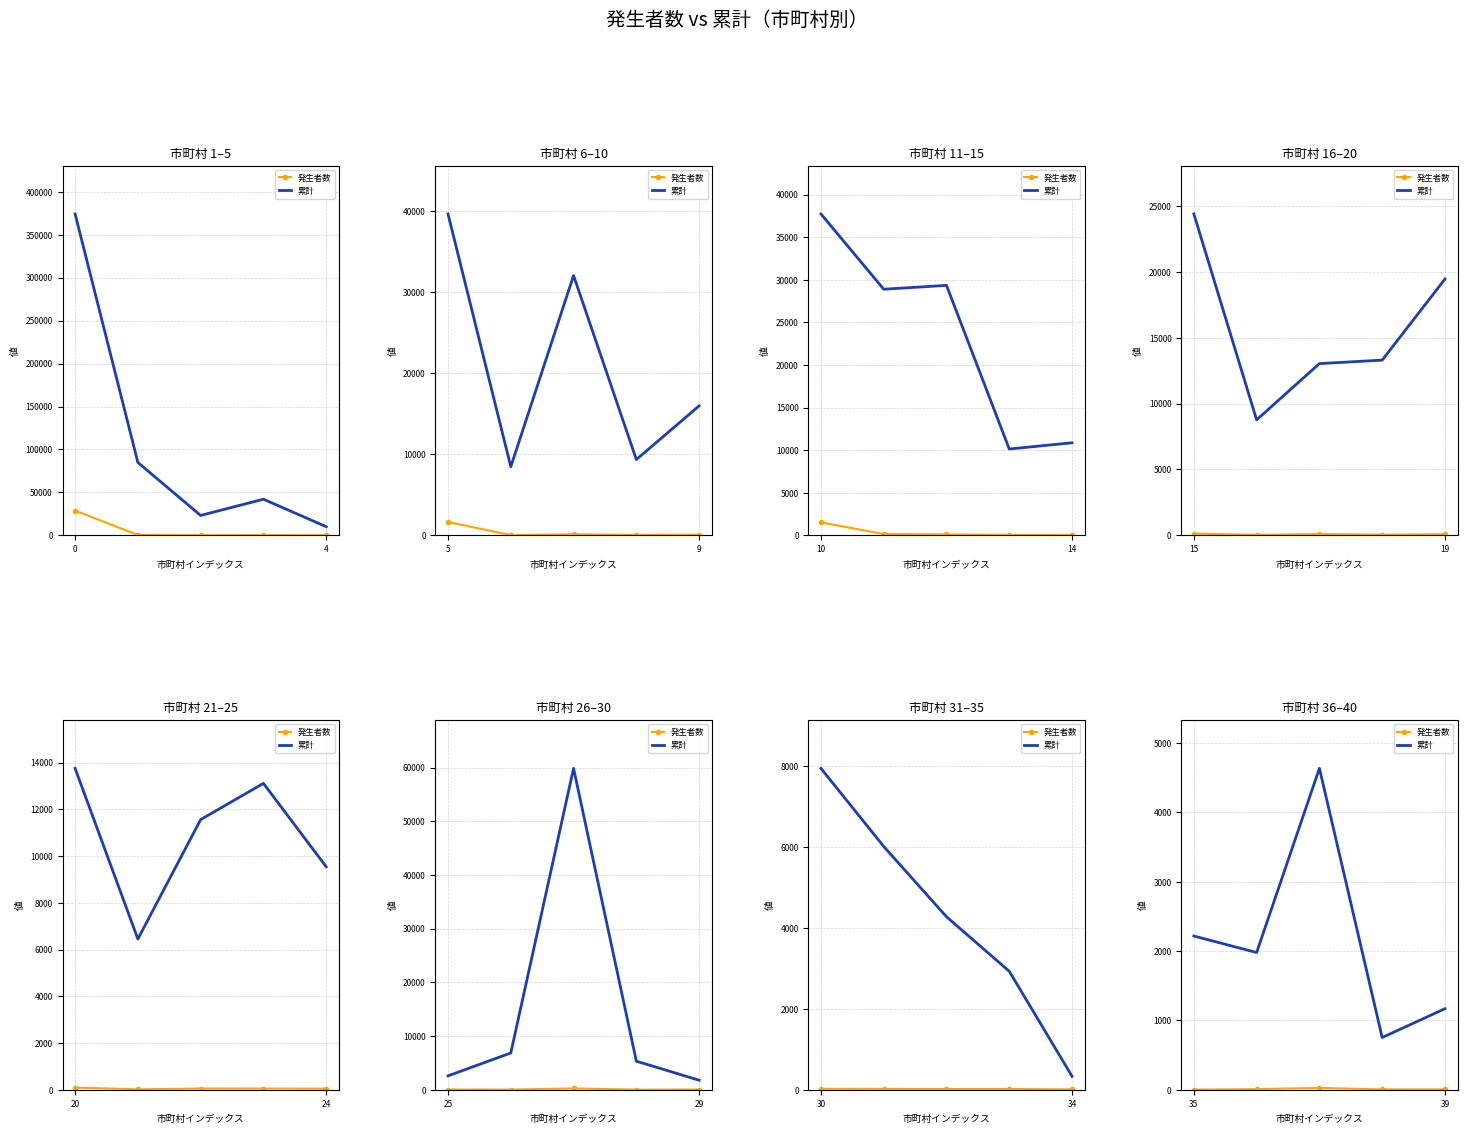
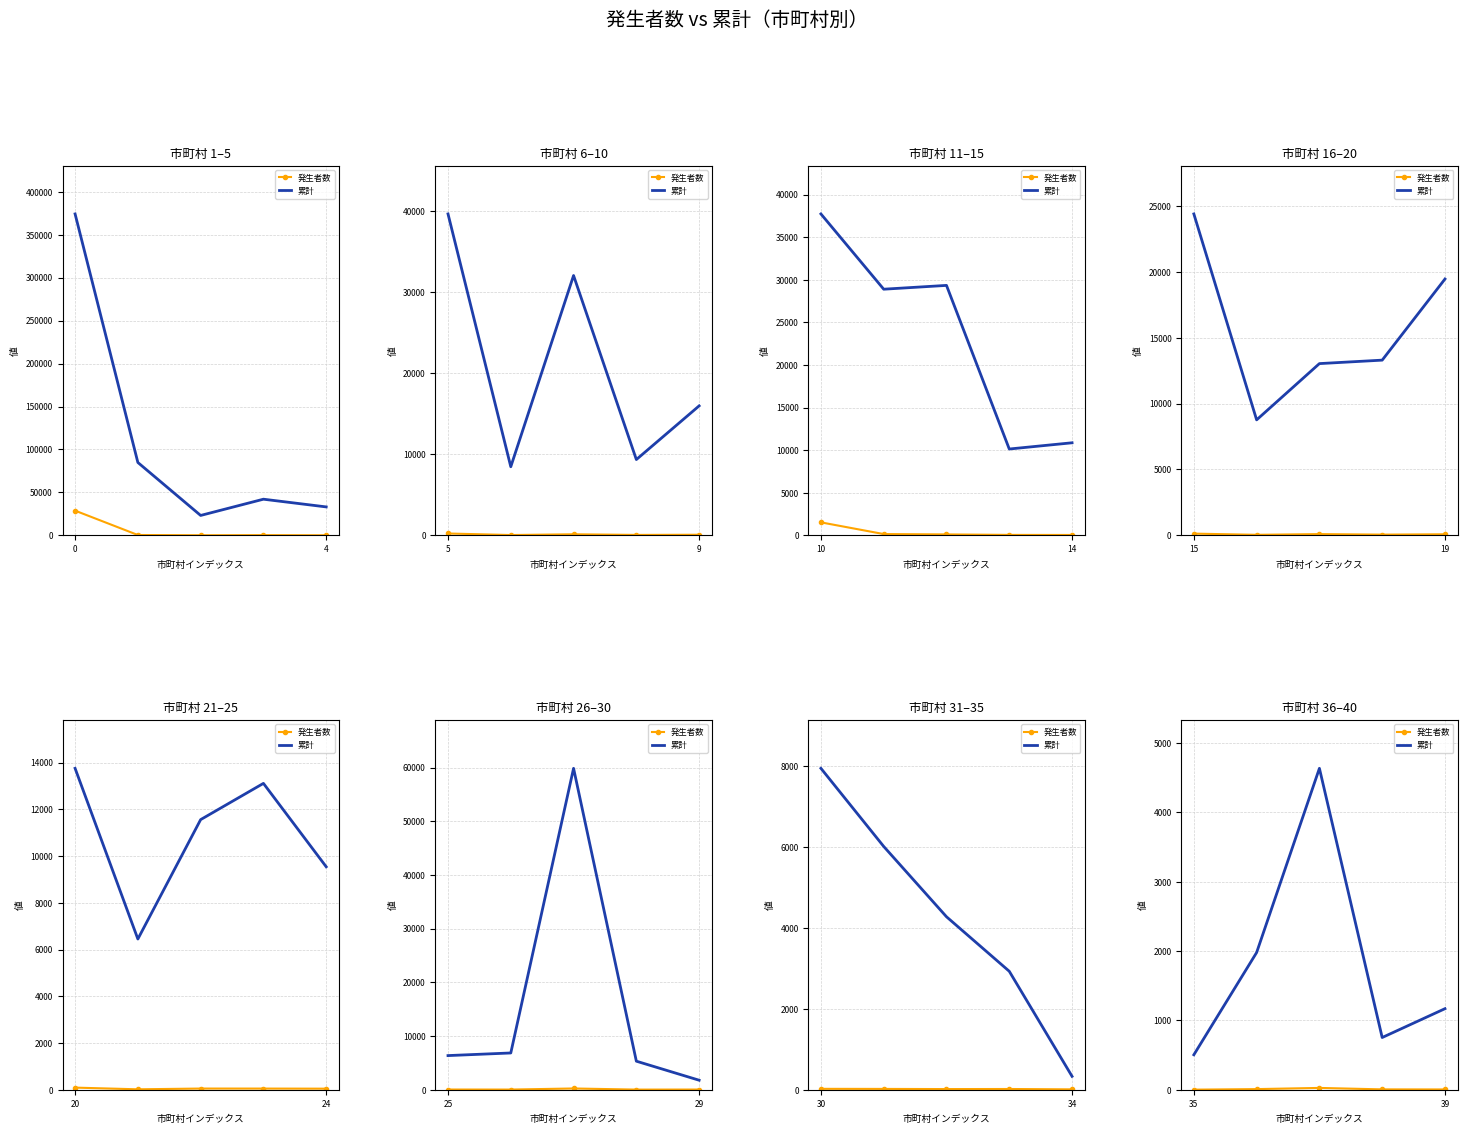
市町村 1–5, 累計, 4: 10000 -> 30000
市町村 6–10, 発生者数, 5: 2000 -> 0
市町村 26–30, 累計, 25: 3000 -> 6000
市町村 36–40, 累計, 35: 2200 -> 500
